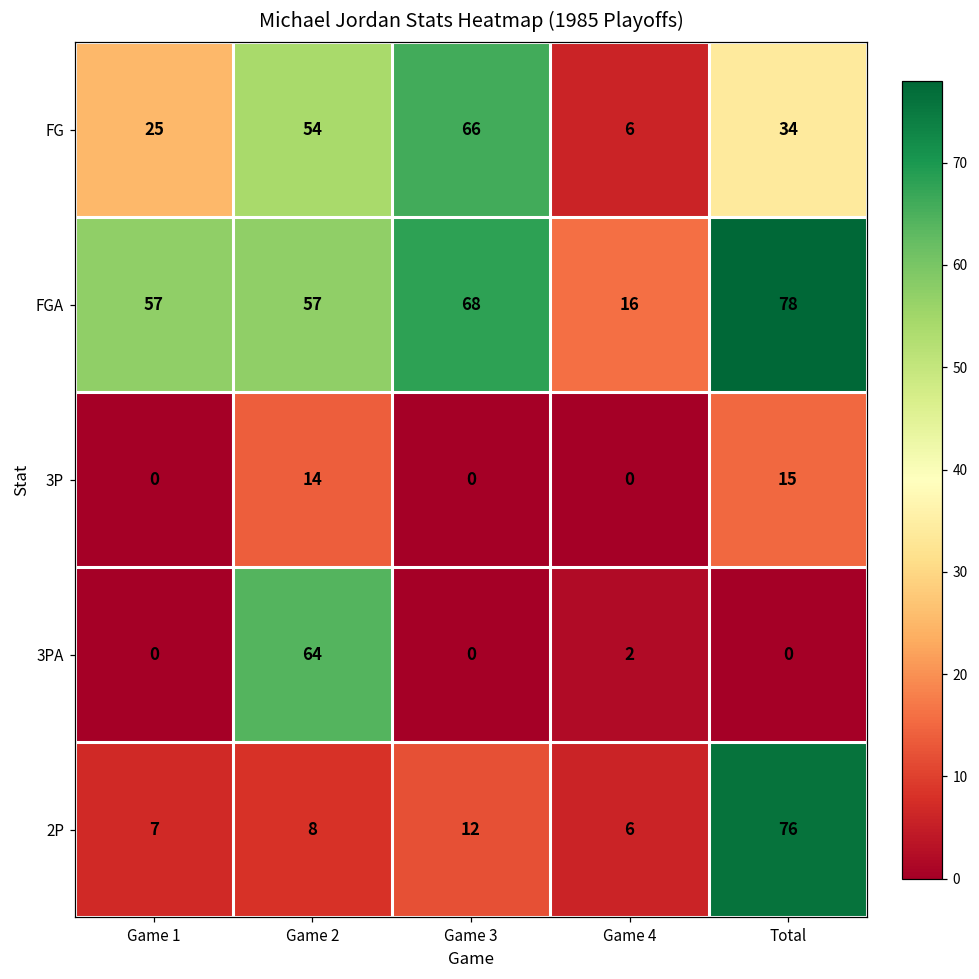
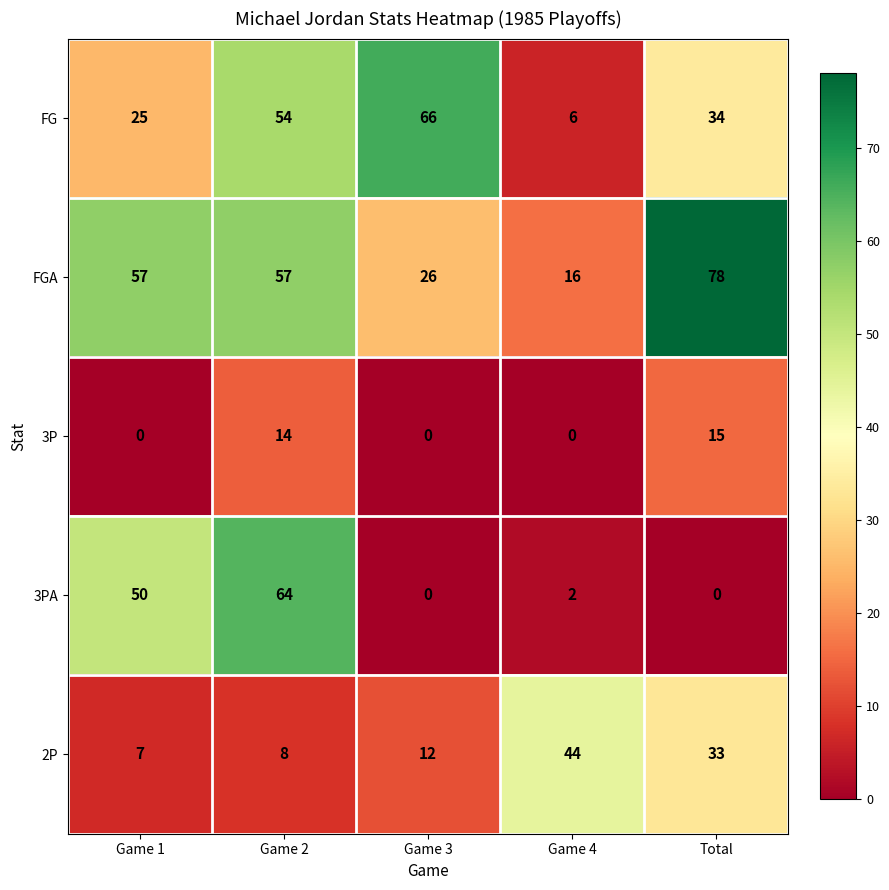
FGA, Game 3: 68 -> 26
3PA, Game 1: 0 -> 50
2P, Game 4: 6 -> 44
2P, Total: 76 -> 33
